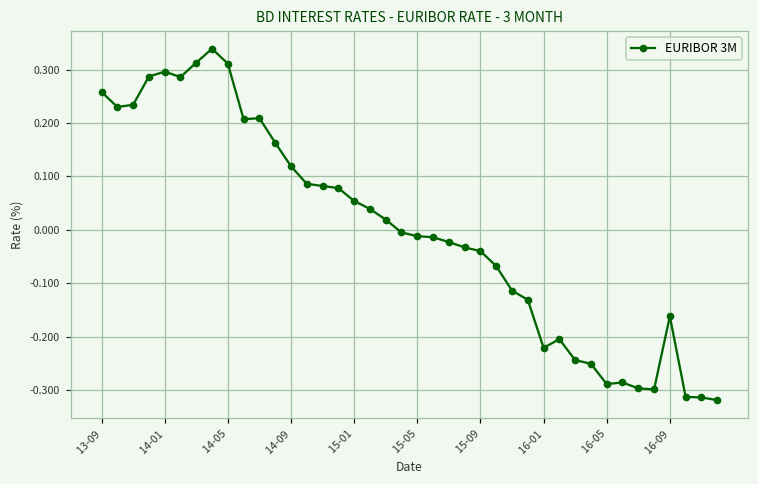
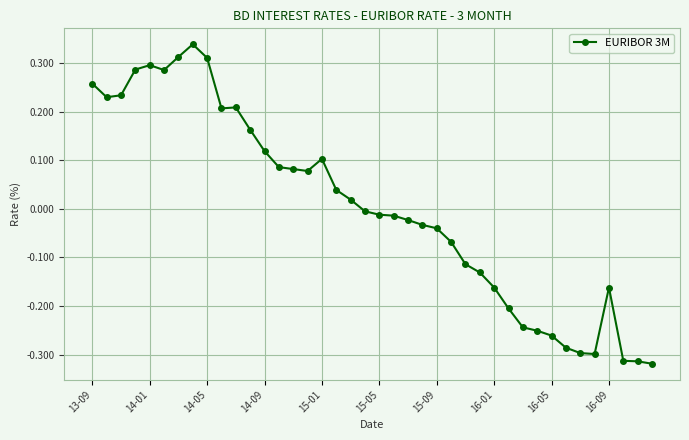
15-01: 0.05 -> 0.10
16-01: -0.22 -> -0.16
16-05: -0.29 -> -0.26
